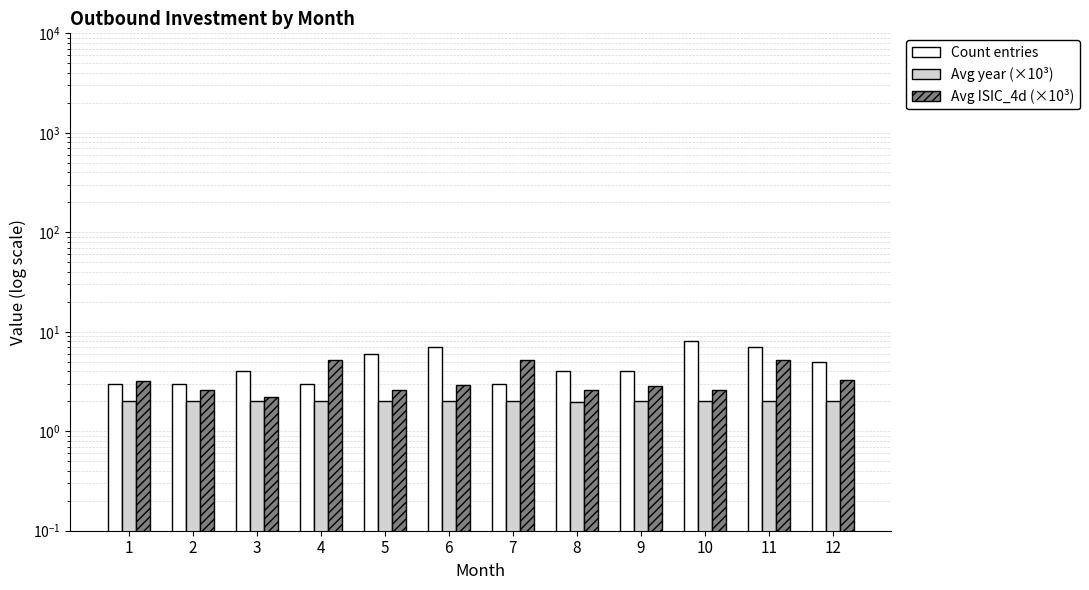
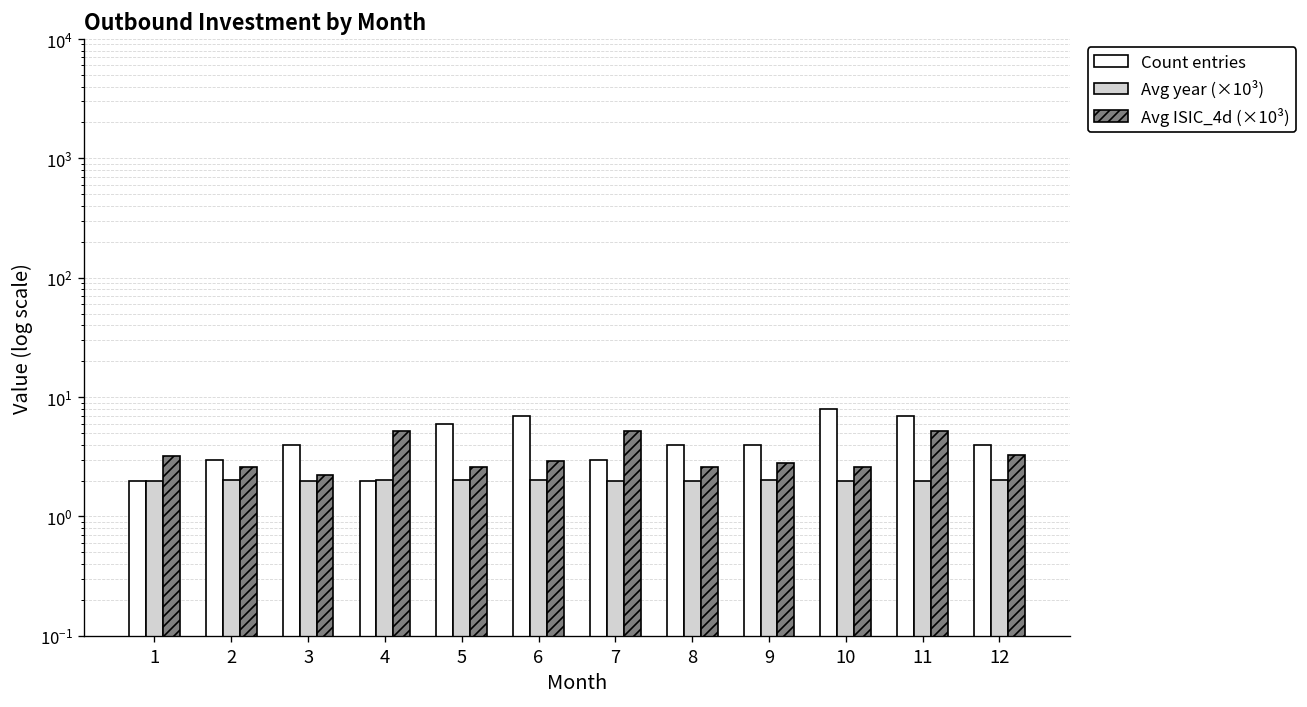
Count entries, 1: 3 -> 2
Count entries, 4: 3 -> 2
Count entries, 12: 5 -> 4
